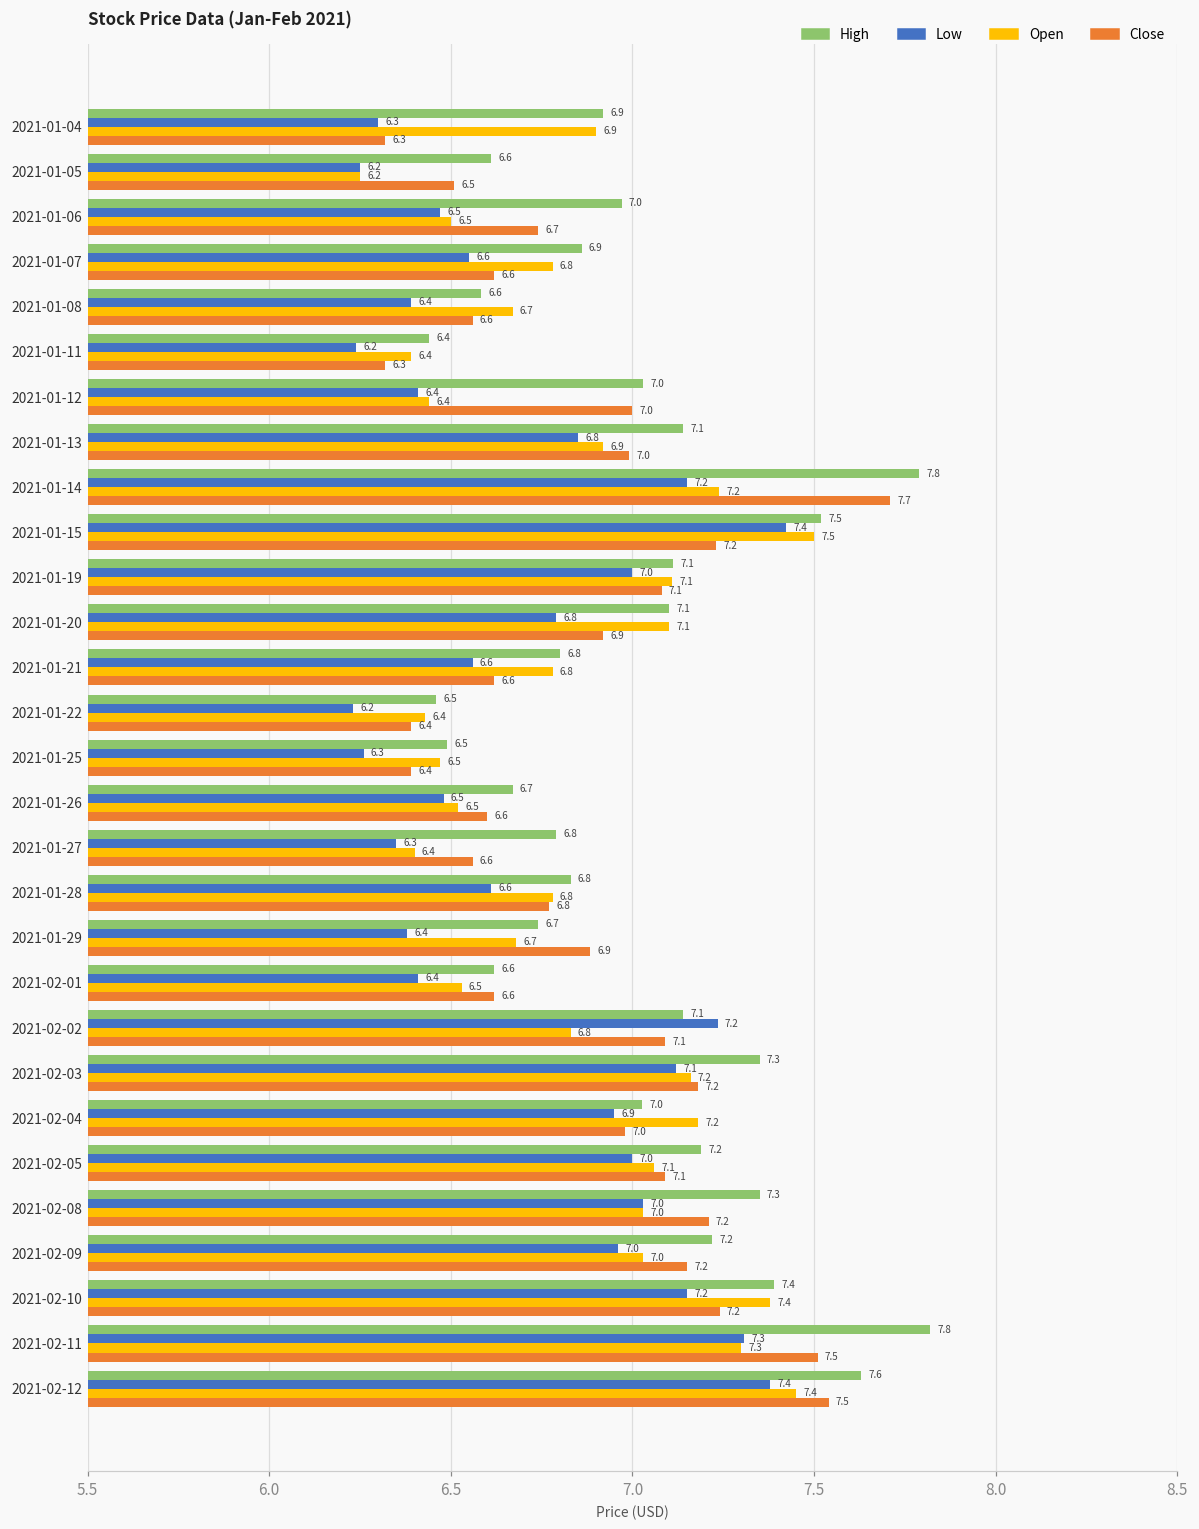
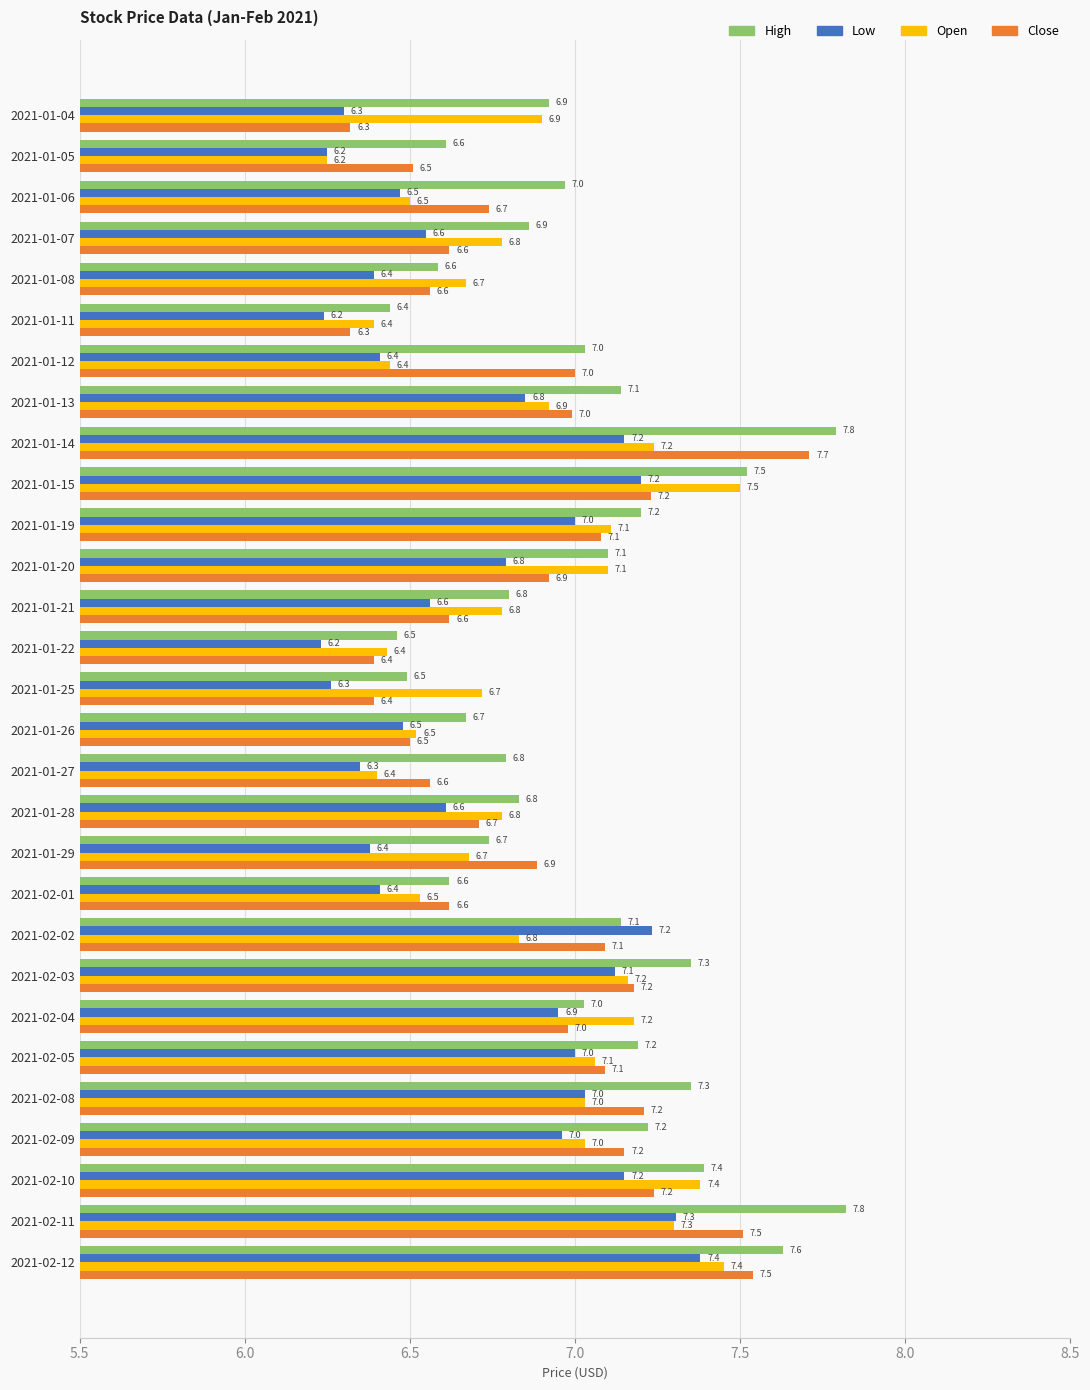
Low, 2021-01-15: 7.4 -> 7.2
High, 2021-01-19: 7.1 -> 7.2
Open, 2021-01-25: 6.5 -> 6.7
Close, 2021-01-26: 6.6 -> 6.5
Close, 2021-01-28: 6.8 -> 6.7
